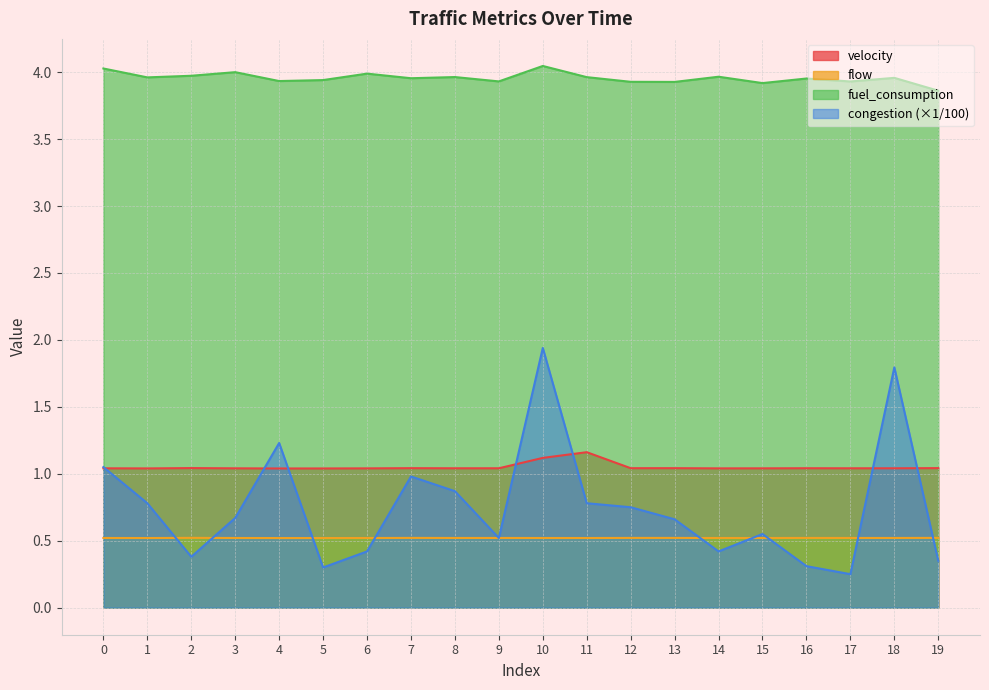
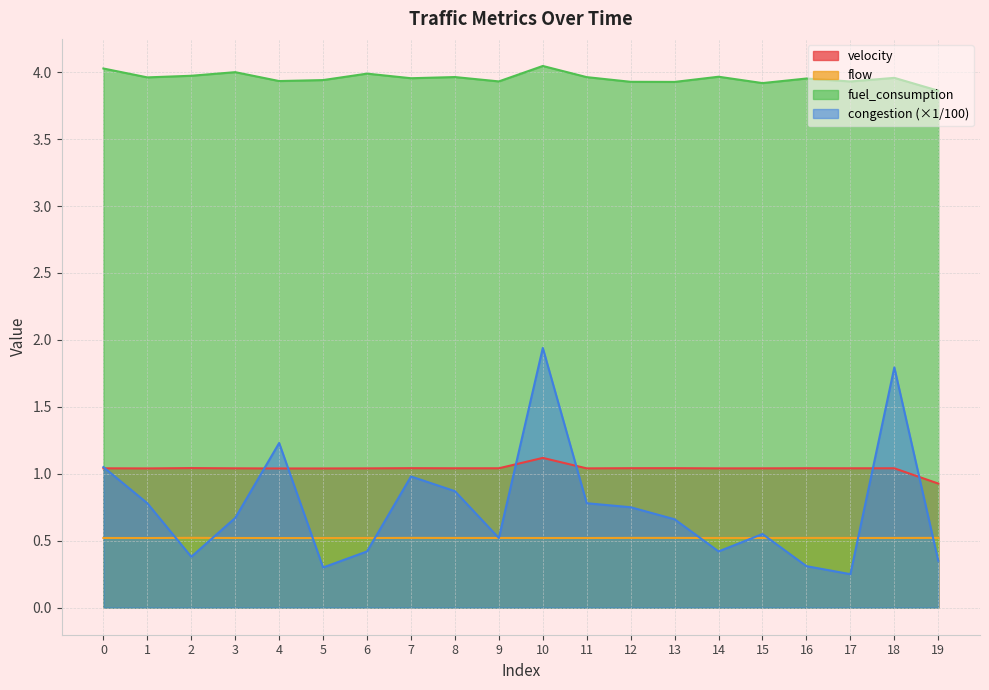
velocity, 11: 1.16 -> 1.04
velocity, 19: 1.04 -> 0.93
